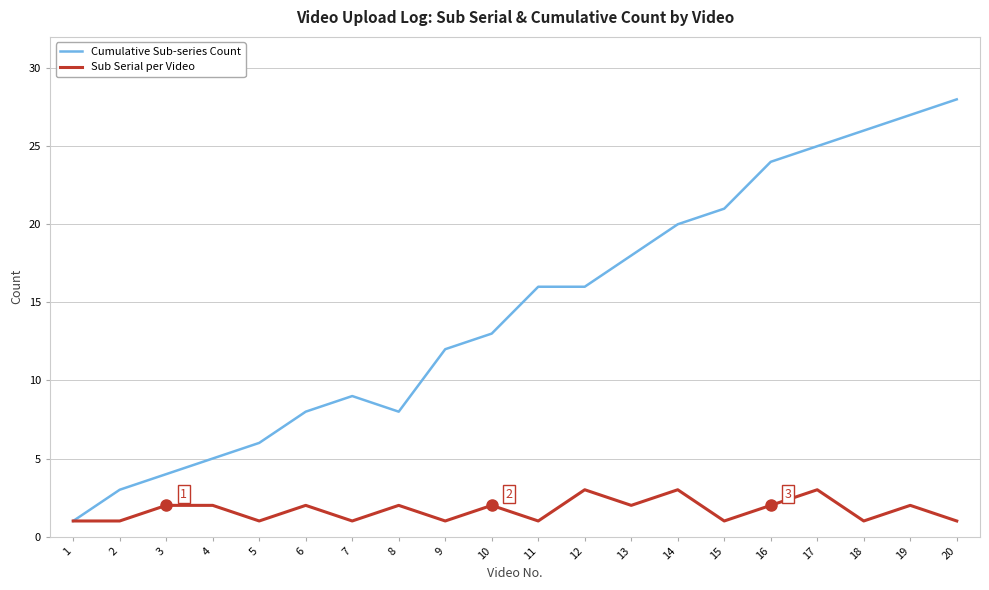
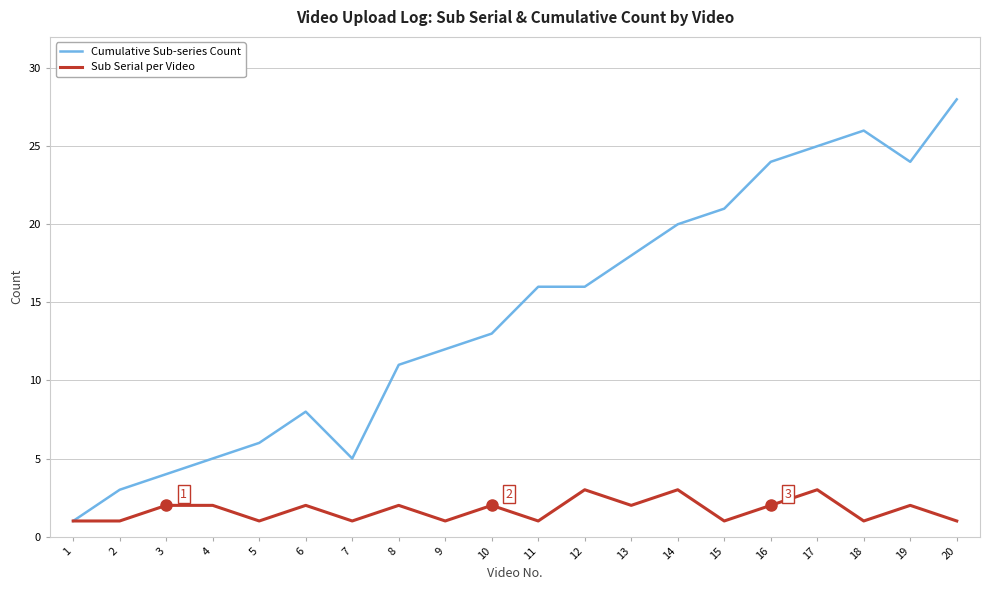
Cumulative Sub-series Count, 7: 9 -> 5
Cumulative Sub-series Count, 8: 8 -> 11
Cumulative Sub-series Count, 19: 27 -> 24
